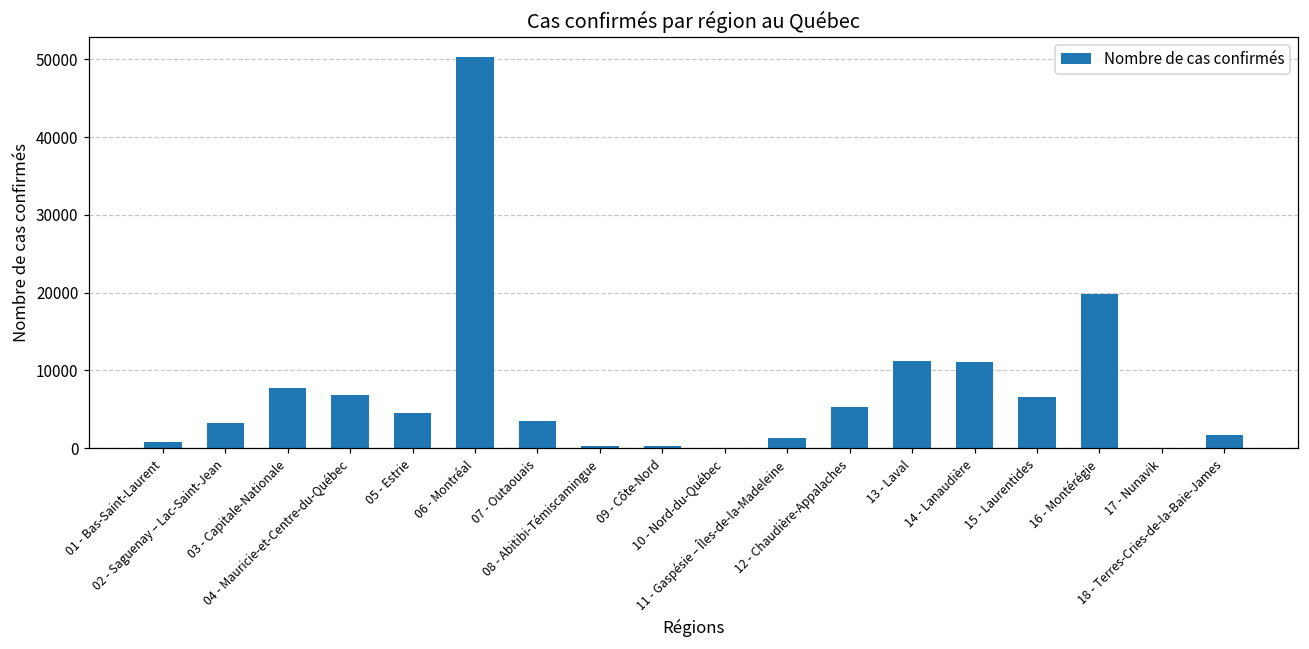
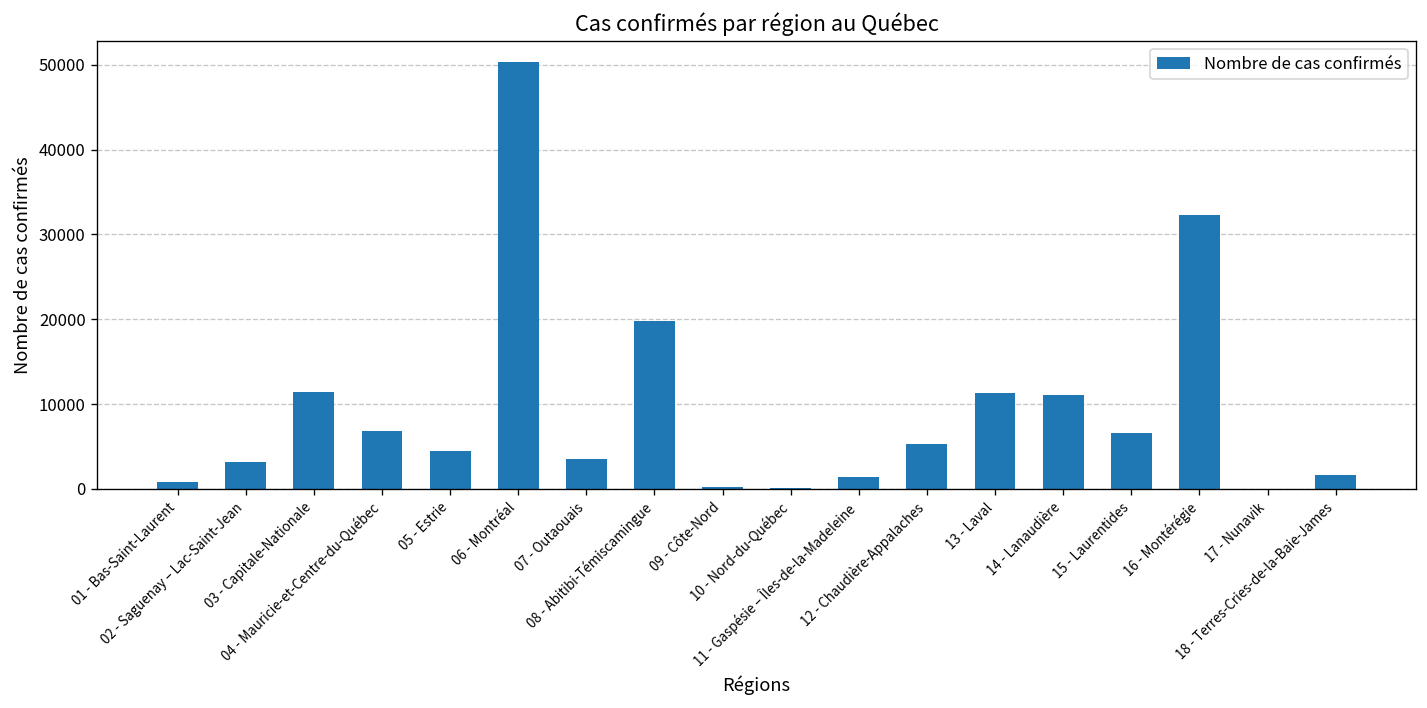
03 - Capitale-Nationale: 8000 -> 11000
08 - Abitibi-Témiscamingue: 0 -> 20000
16 - Montérégie: 20000 -> 32000
